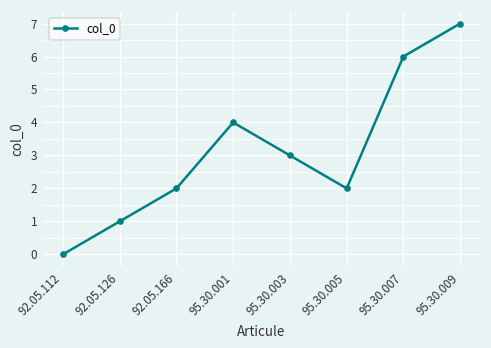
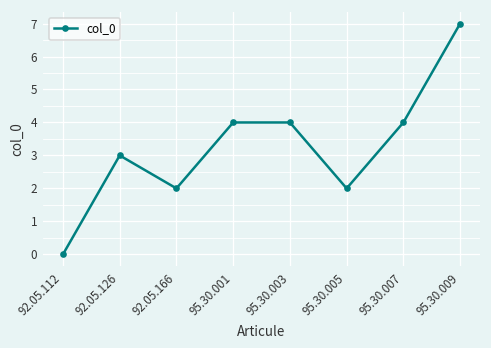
92.05.126: 1 -> 3
95.30.003: 3 -> 4
95.30.007: 6 -> 4
